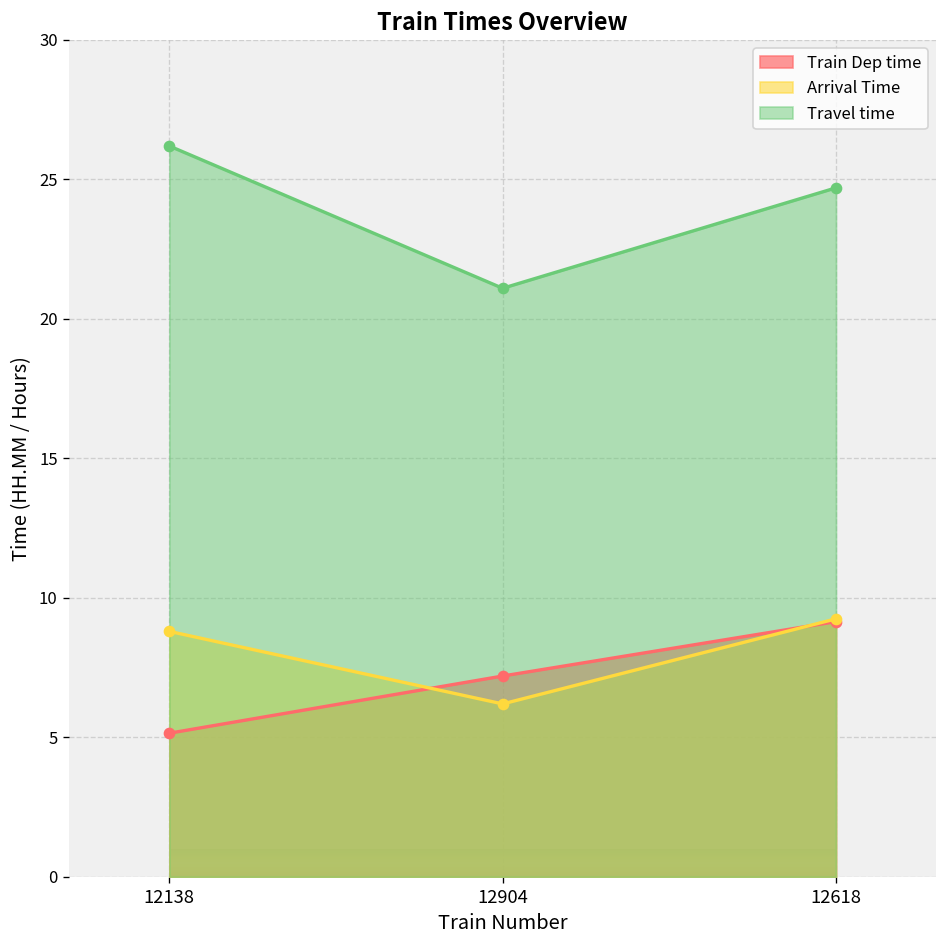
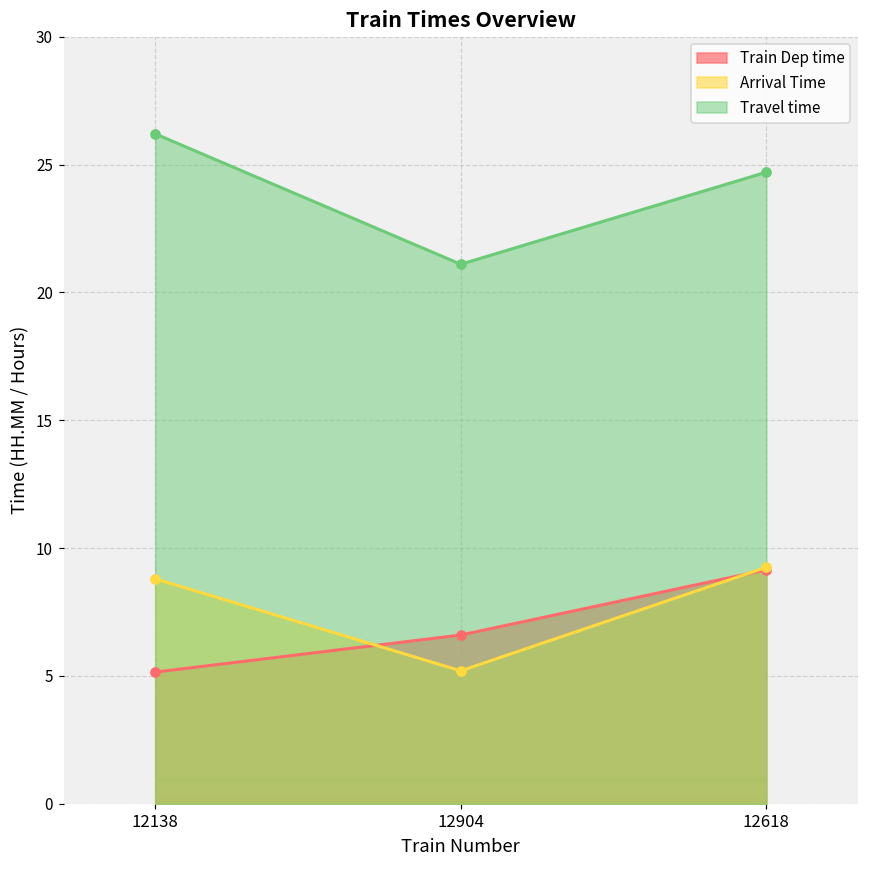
Train Dep time, 12904: 7.2 -> 6.6
Arrival Time, 12904: 6.2 -> 5.2
